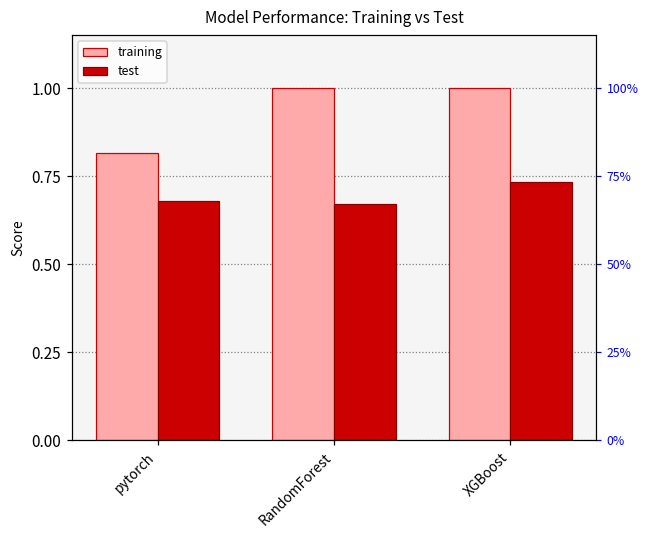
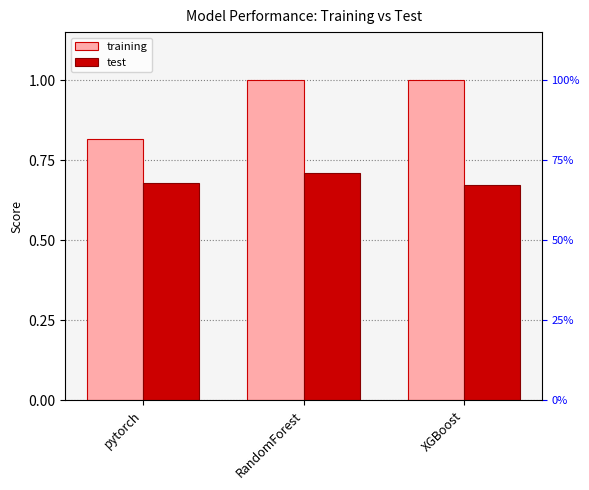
test, RandomForest: 0.67 -> 0.71
test, XGBoost: 0.73 -> 0.67
